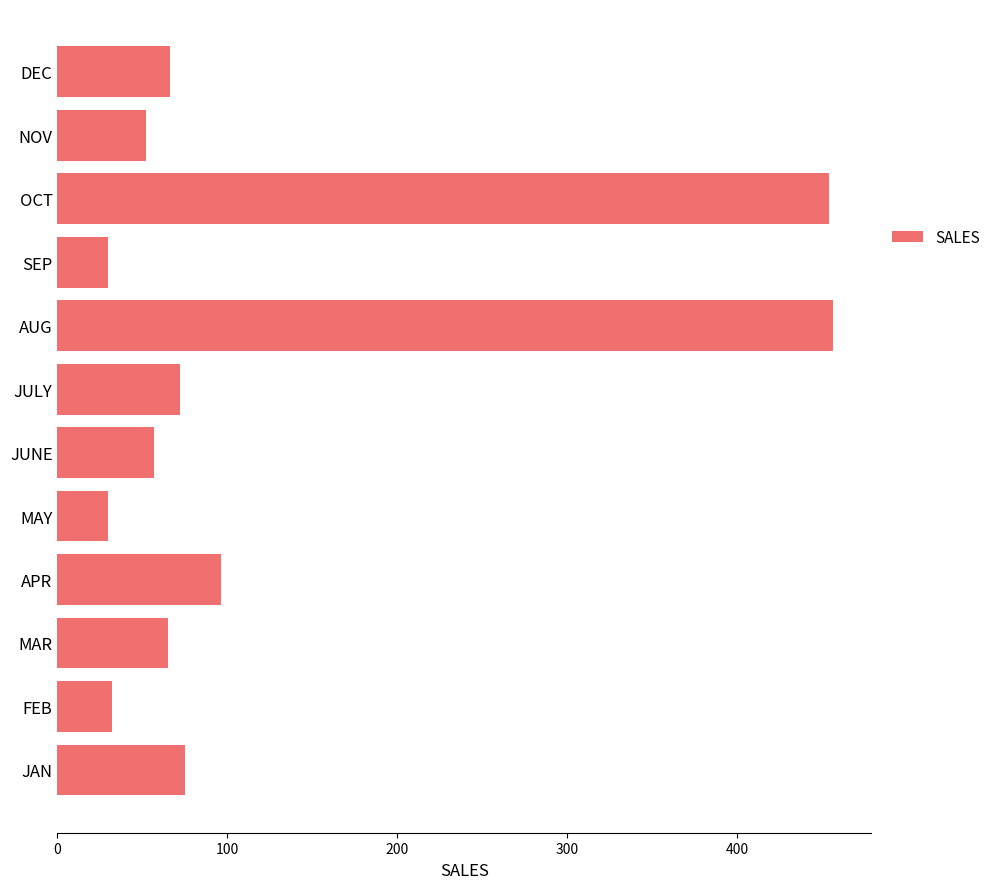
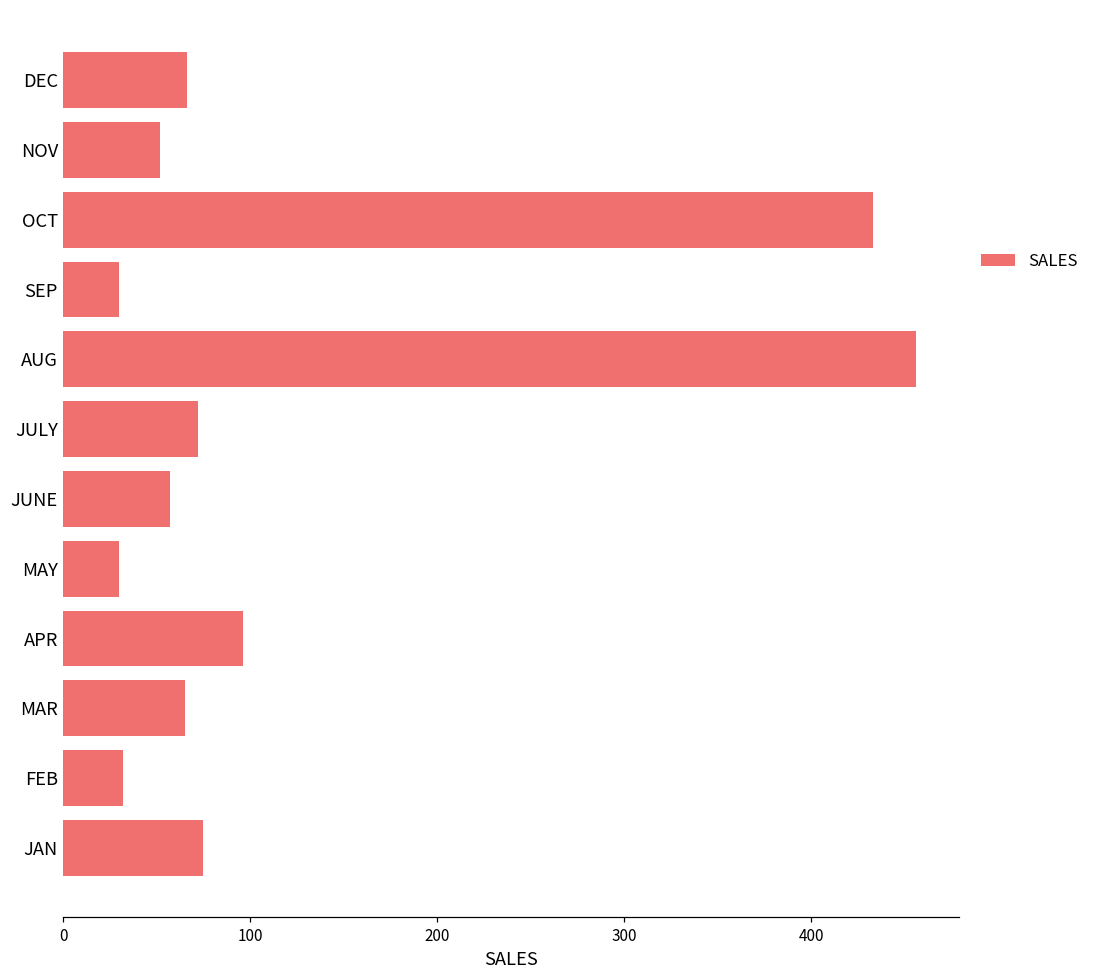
OCT: 454 -> 433
